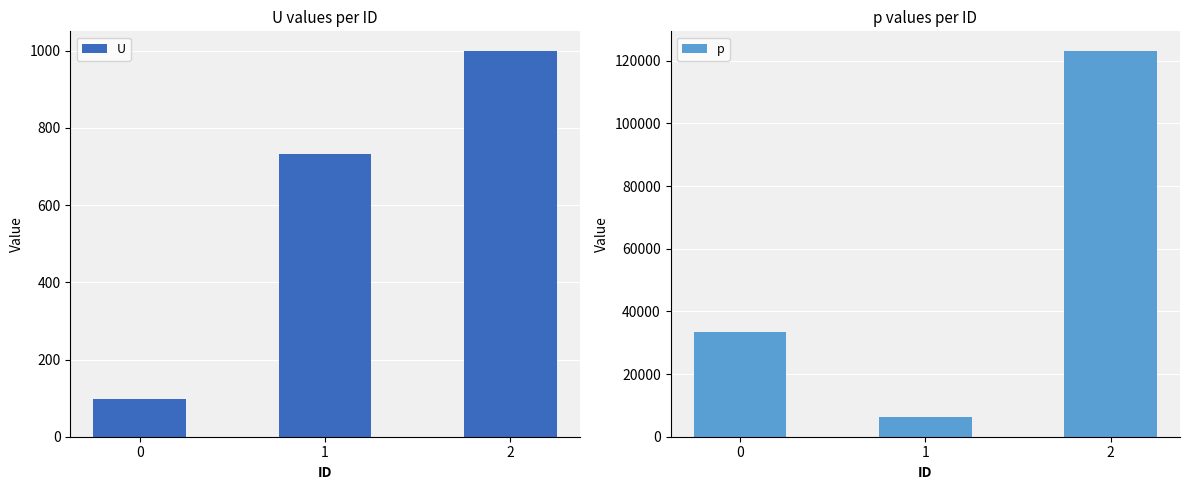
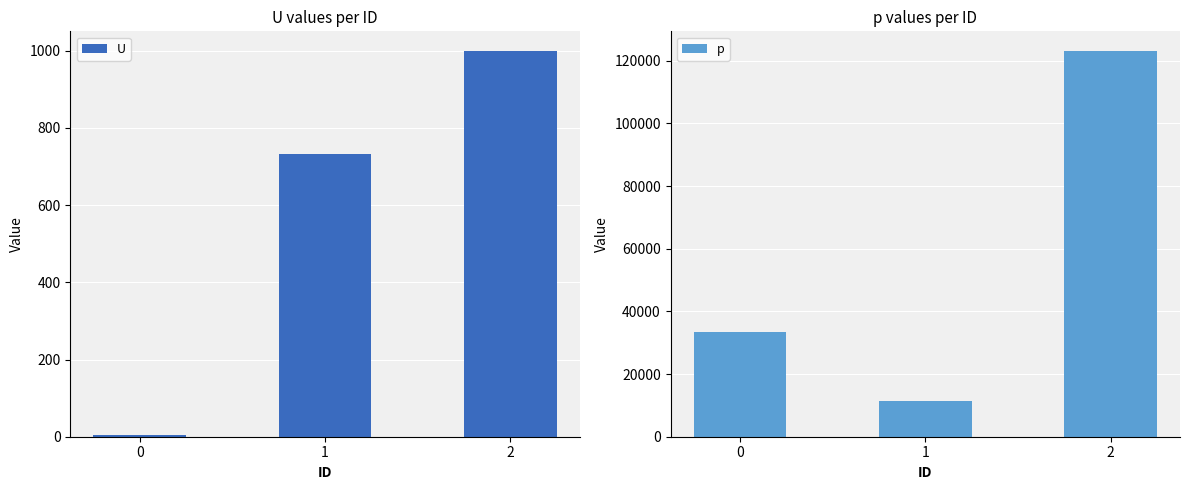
U values per ID, 0: 100 -> 10
p values per ID, 1: 6000 -> 11000
